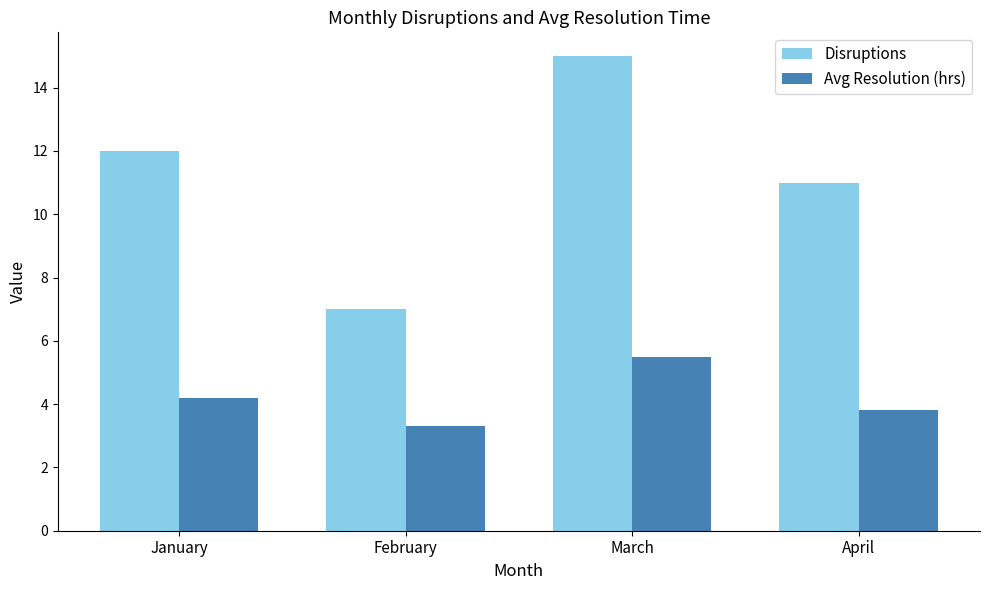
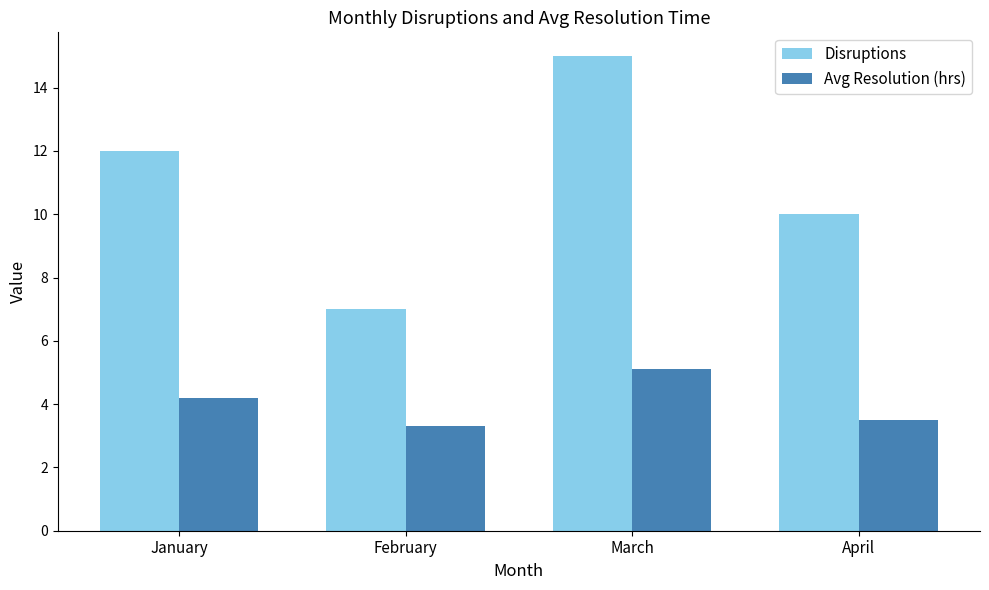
Avg Resolution (hrs), March: 5.5 -> 5.1
Disruptions, April: 11 -> 10
Avg Resolution (hrs), April: 3.8 -> 3.5
